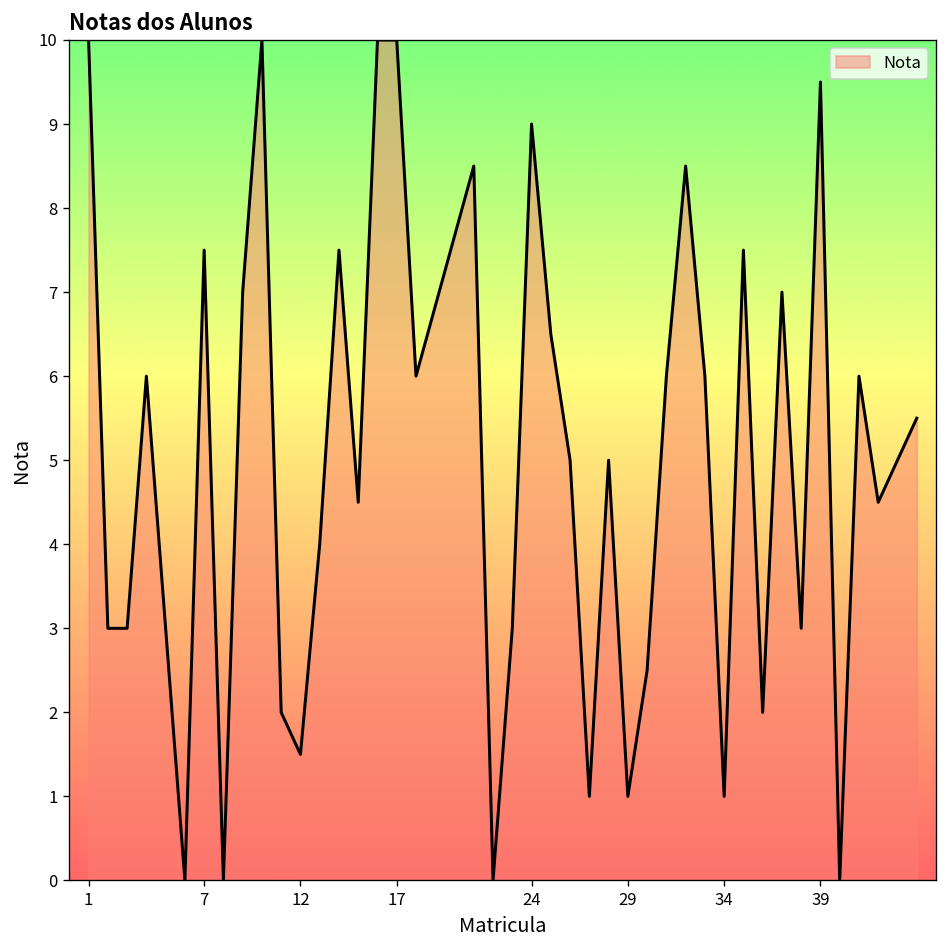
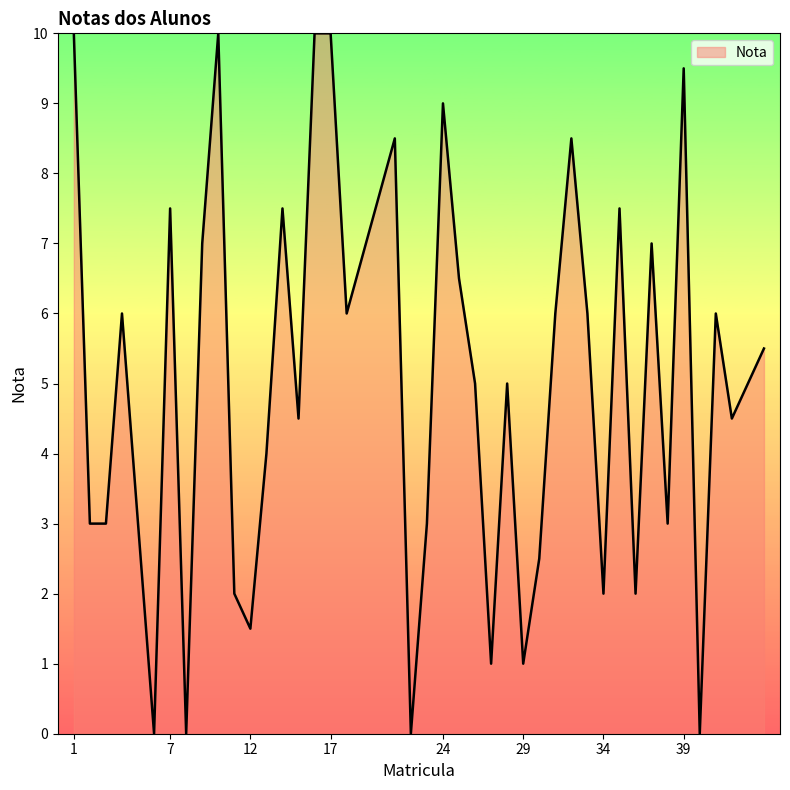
34: 1 -> 2
